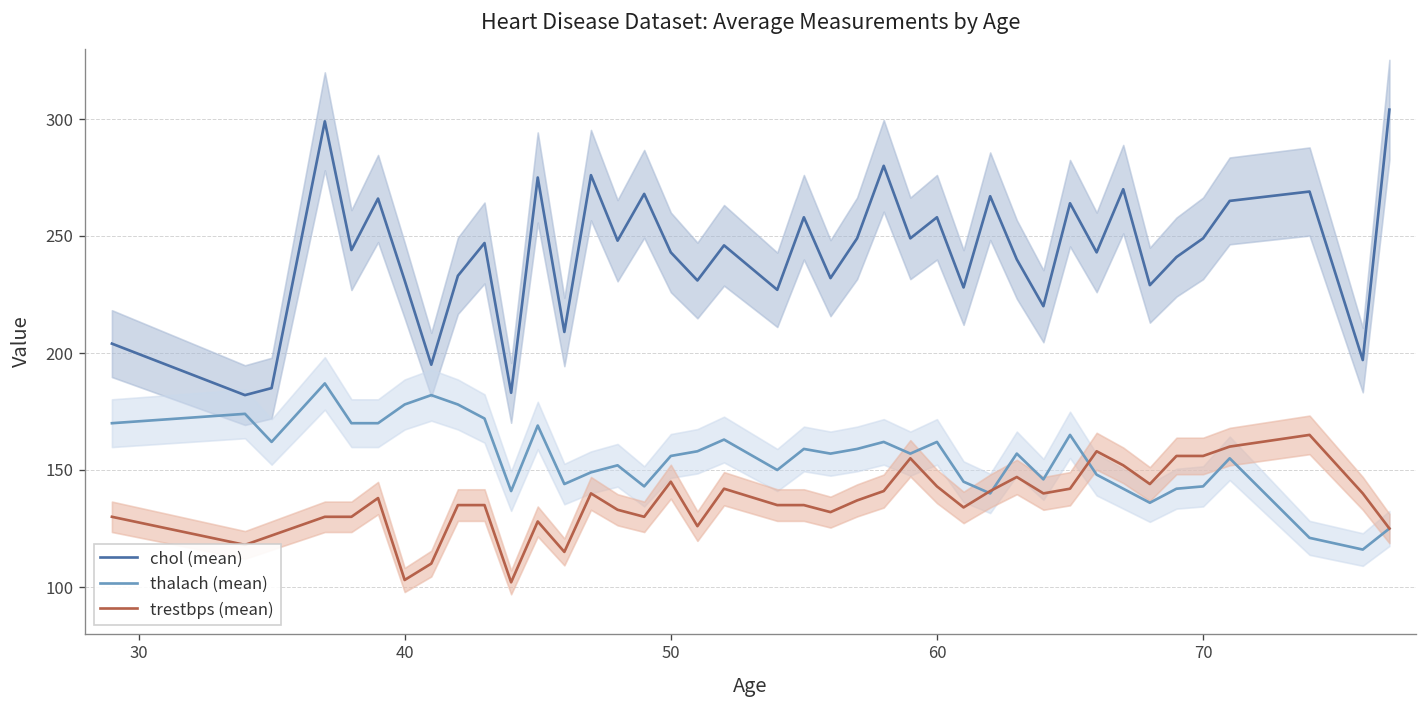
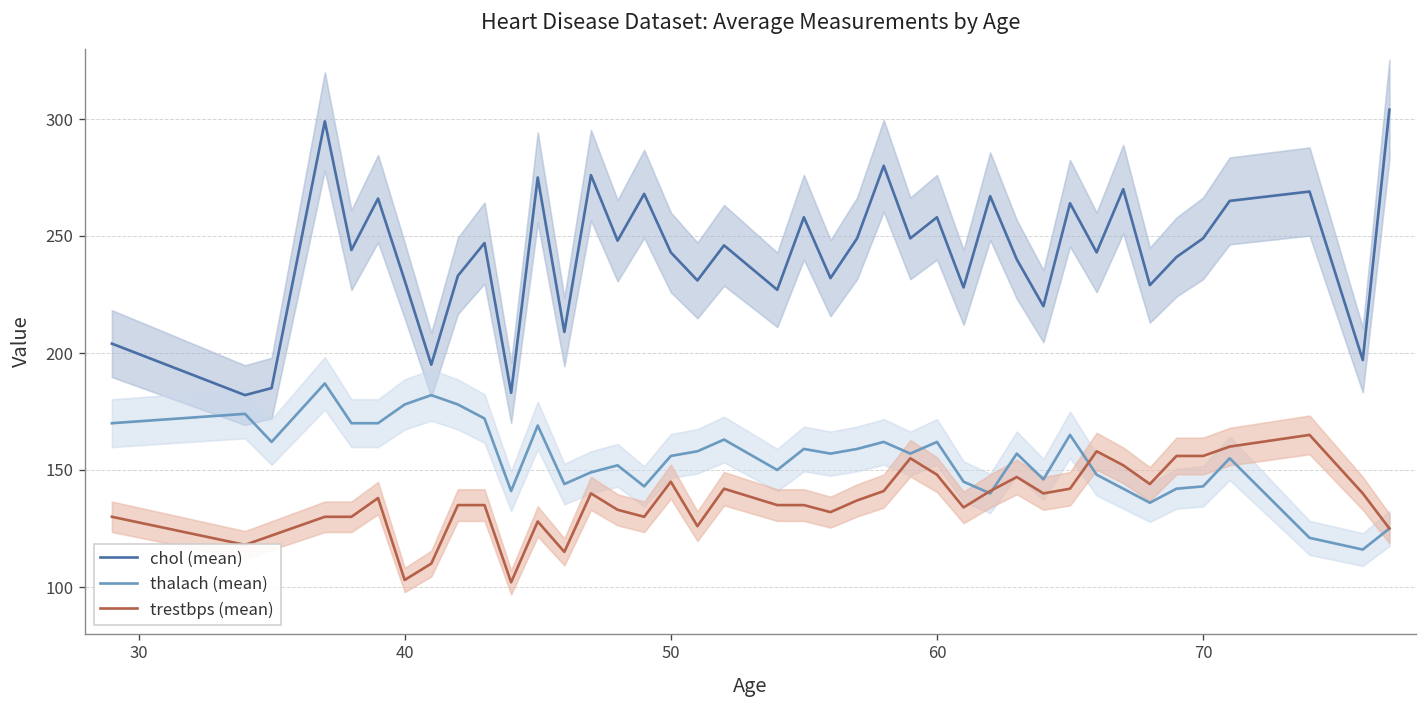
trestbps (mean), 60: 143 -> 148
